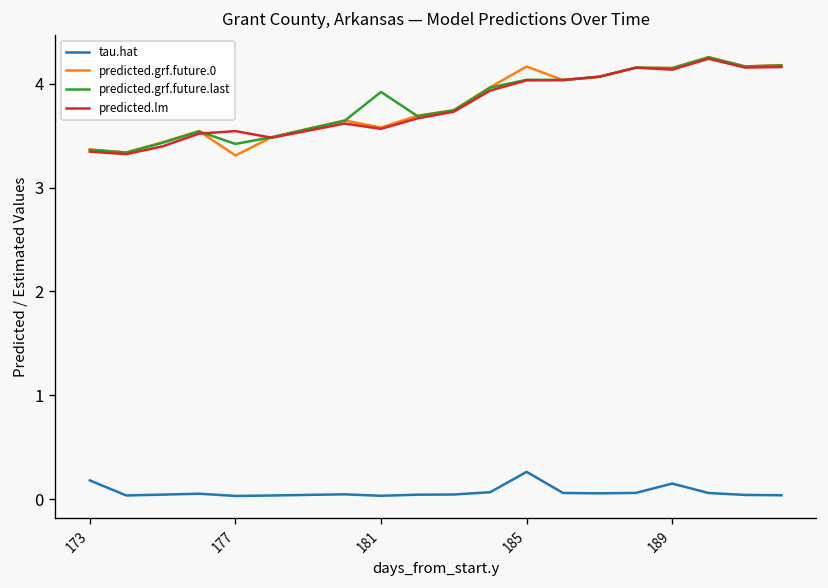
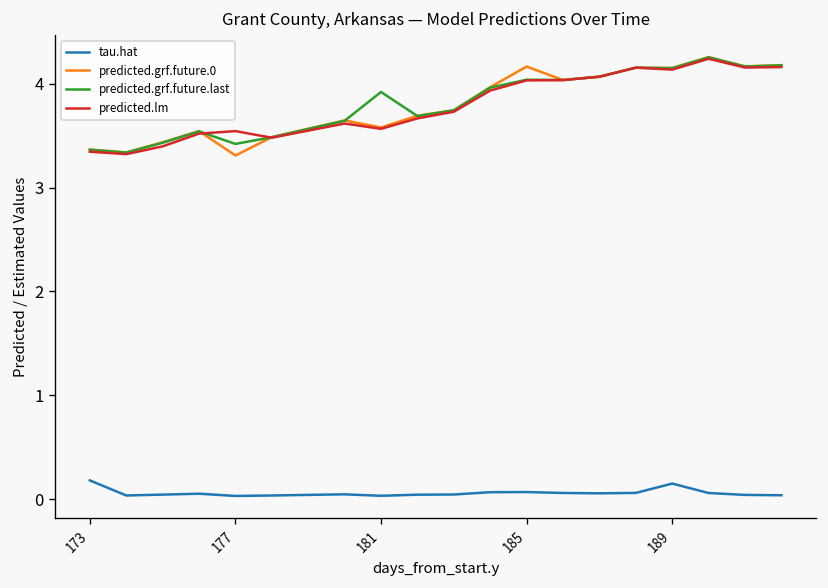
tau.hat, 185: 0.3 -> 0.1
